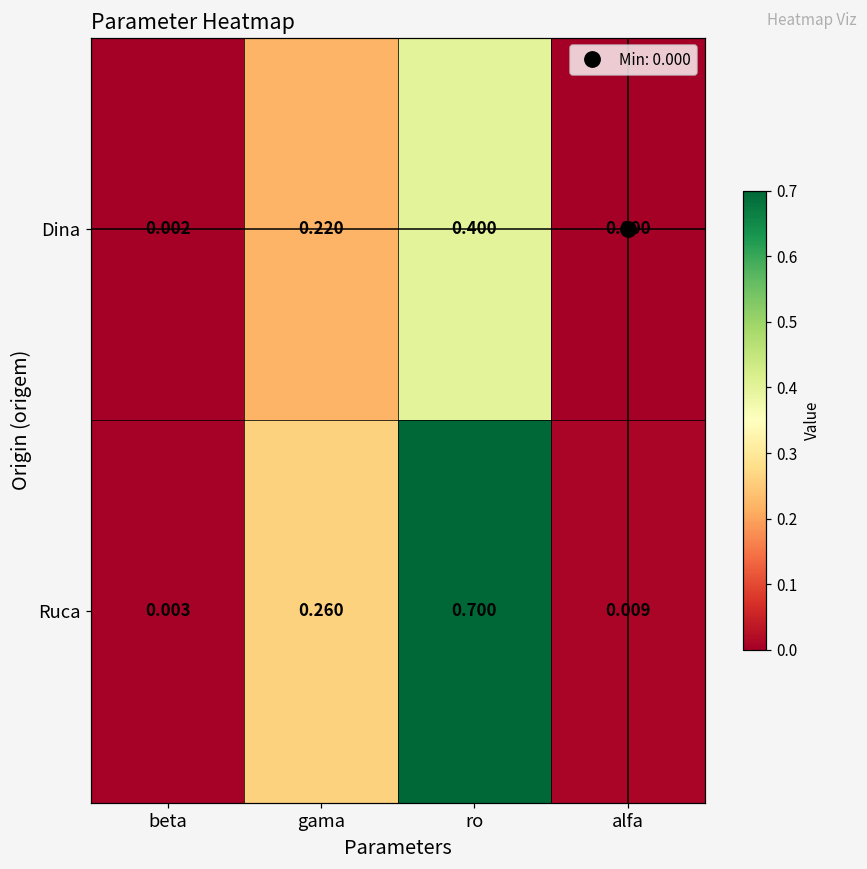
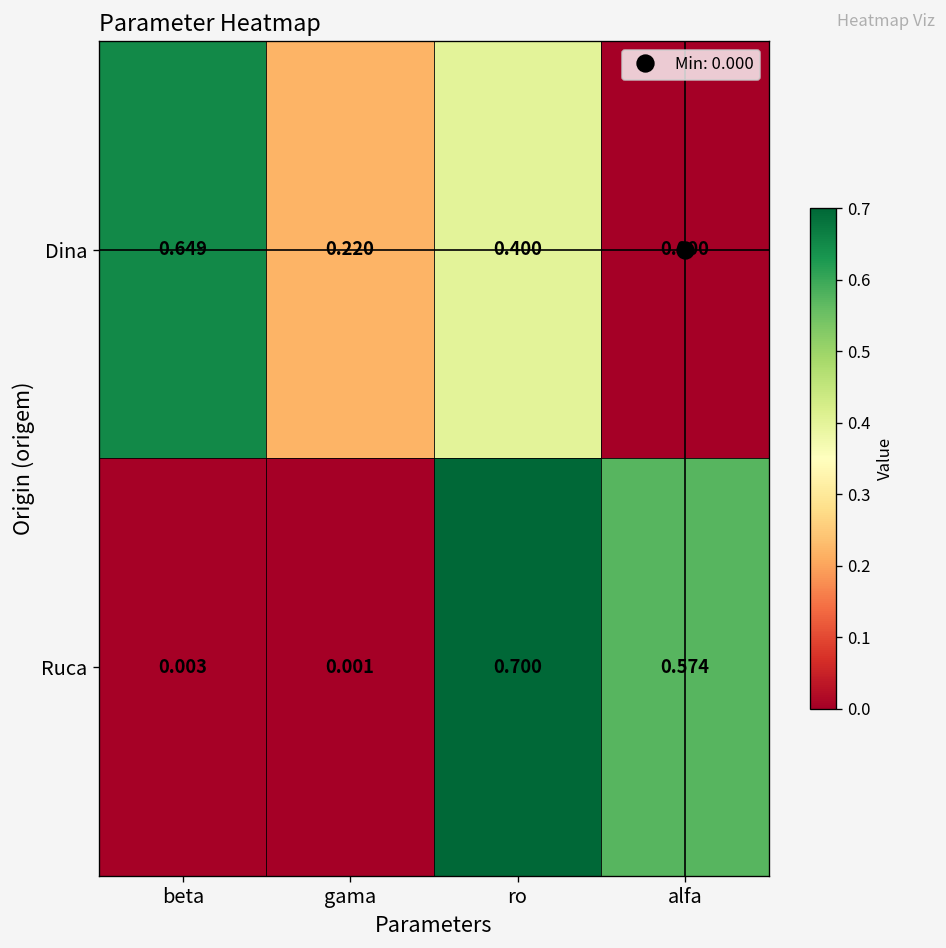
Dina, beta: 0.002 -> 0.649
Ruca, gama: 0.260 -> 0.001
Ruca, alfa: 0.009 -> 0.574
